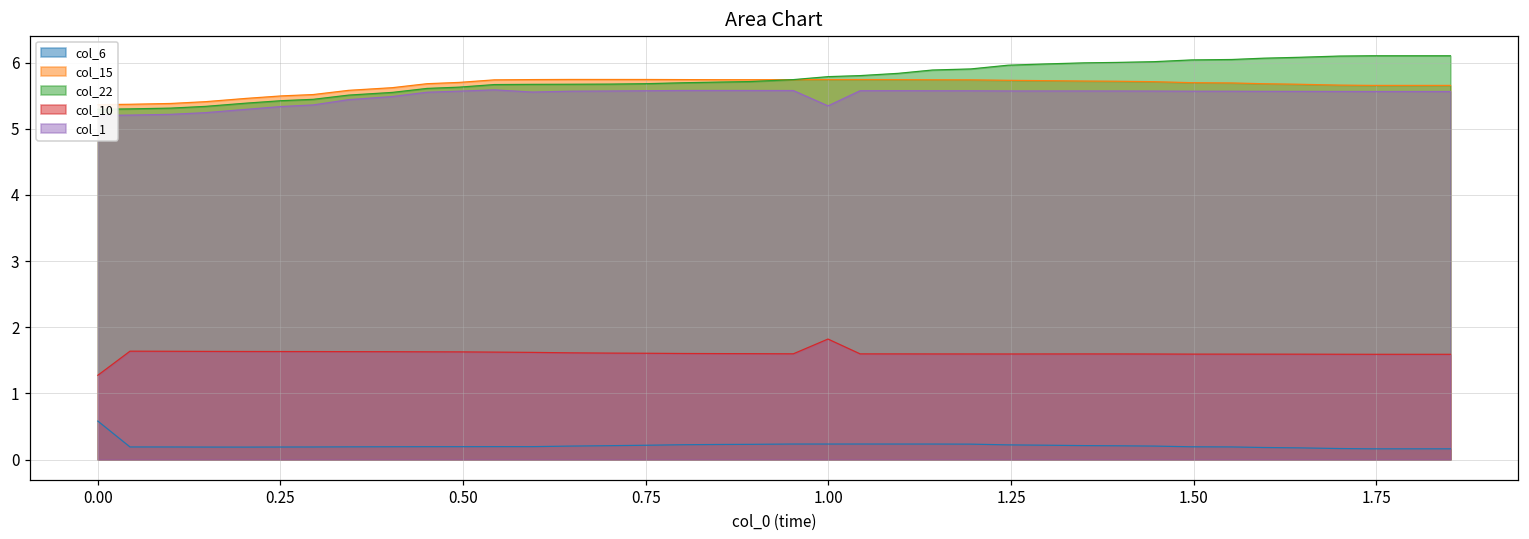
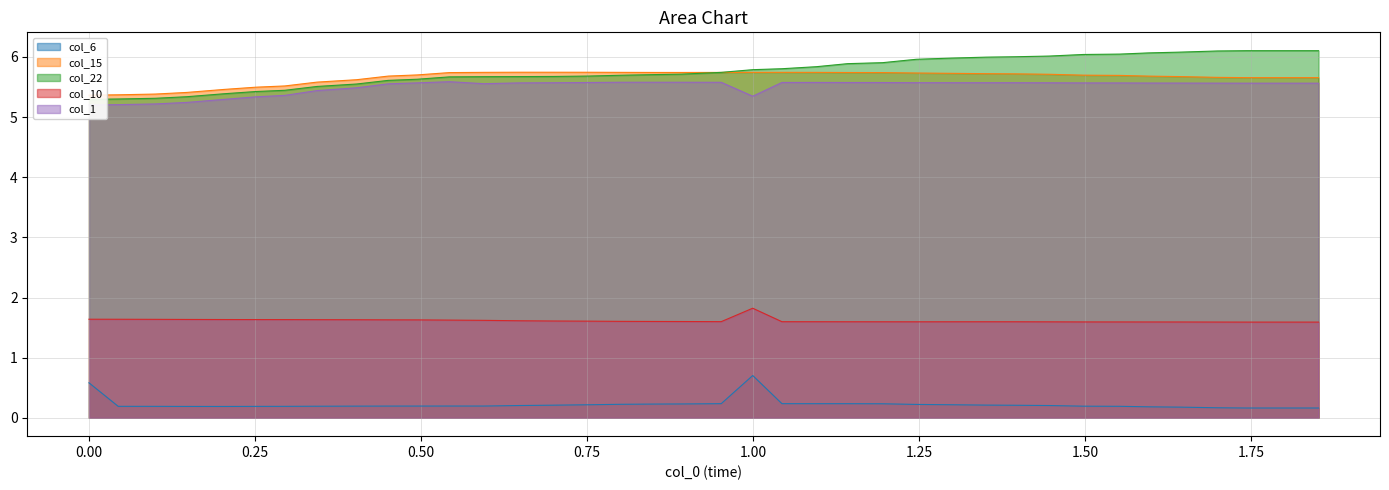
col_10, 0.00: 1.3 -> 1.6
col_6, 1.00: 0.2 -> 0.7
